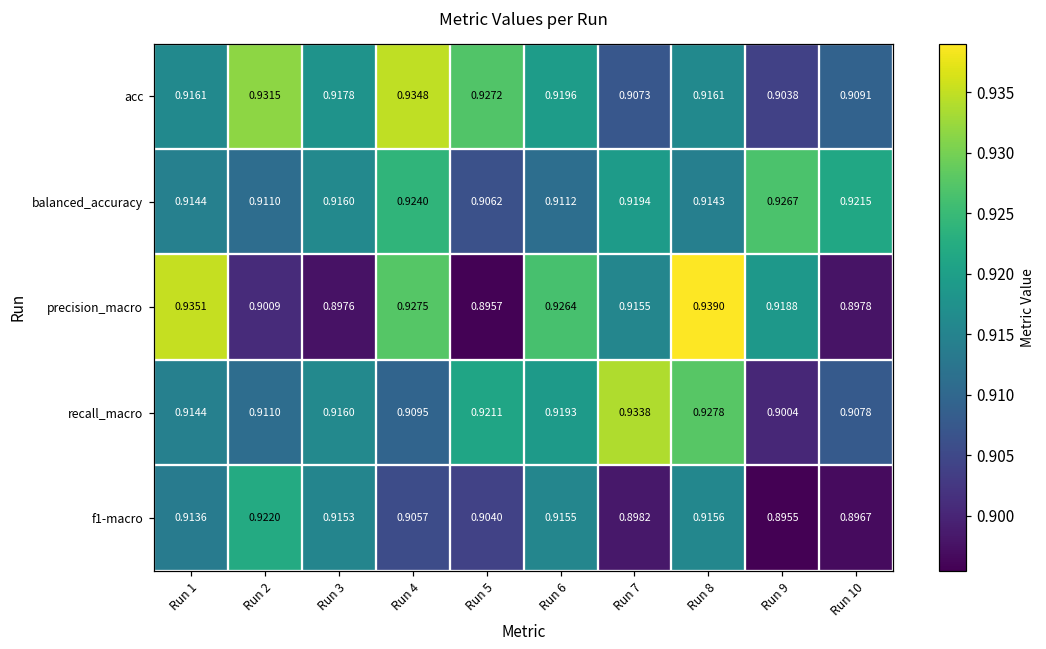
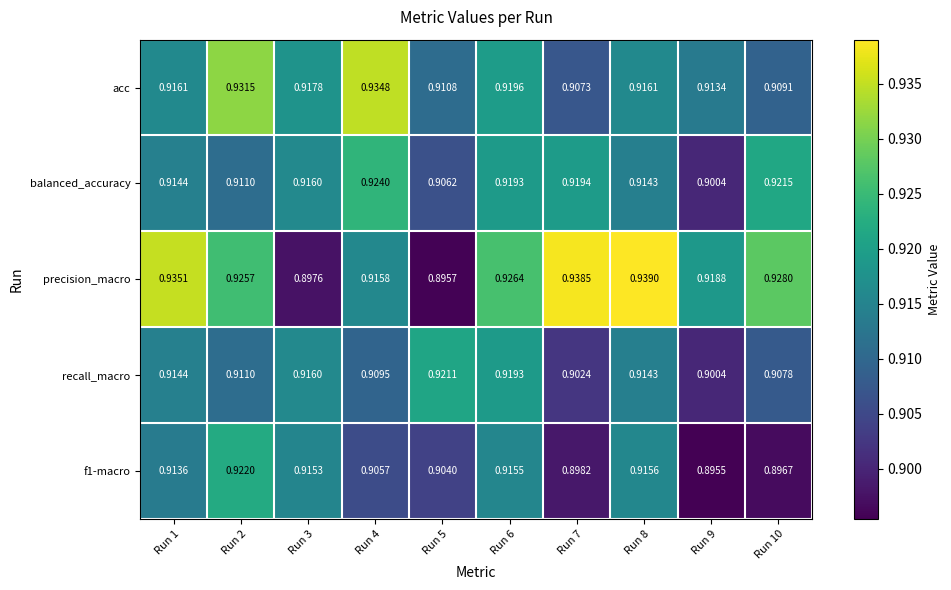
acc, Run 5: 0.9272 -> 0.9108
acc, Run 9: 0.9038 -> 0.9134
balanced_accuracy, Run 6: 0.9112 -> 0.9193
balanced_accuracy, Run 9: 0.9267 -> 0.9004
precision_macro, Run 2: 0.9009 -> 0.9257
precision_macro, Run 4: 0.9275 -> 0.9158
precision_macro, Run 7: 0.9155 -> 0.9385
precision_macro, Run 10: 0.8978 -> 0.9280
recall_macro, Run 7: 0.9338 -> 0.9024
recall_macro, Run 8: 0.9278 -> 0.9143
